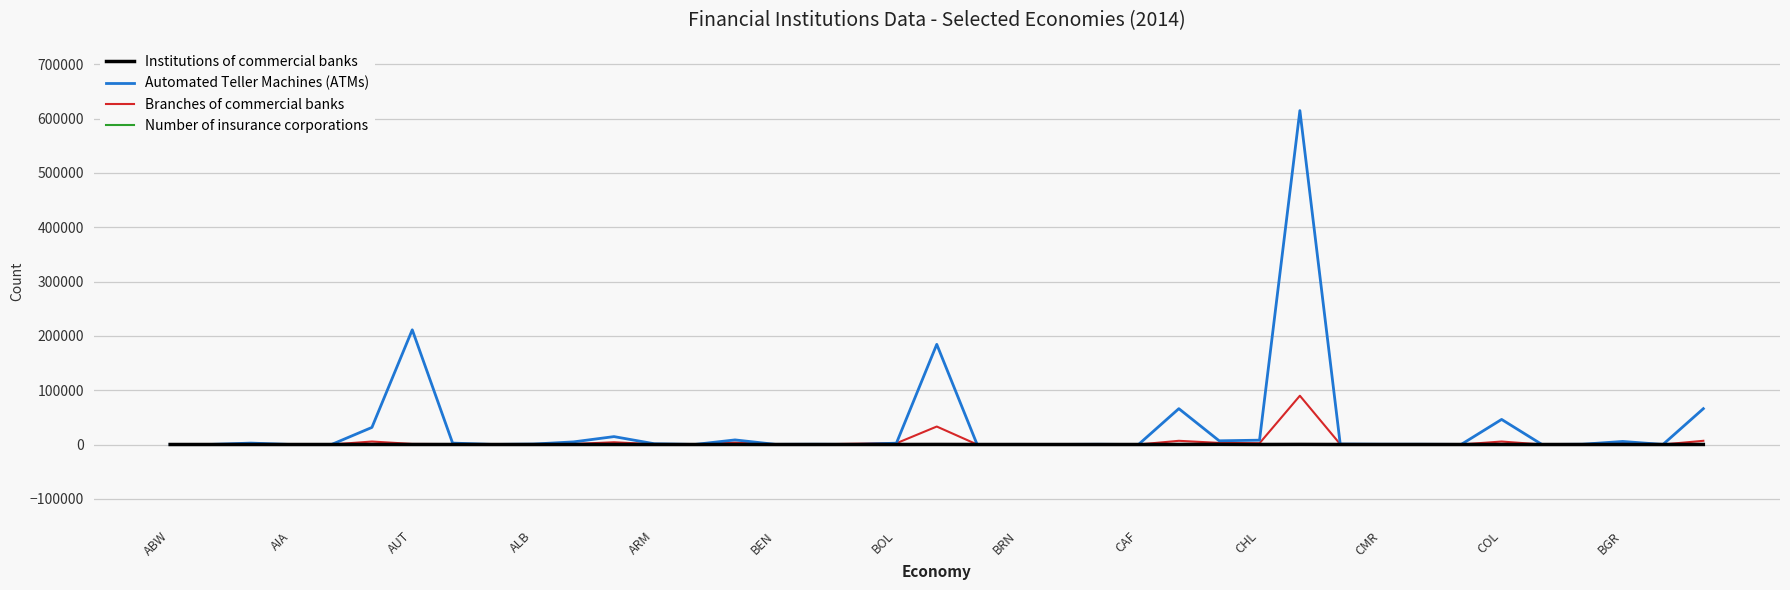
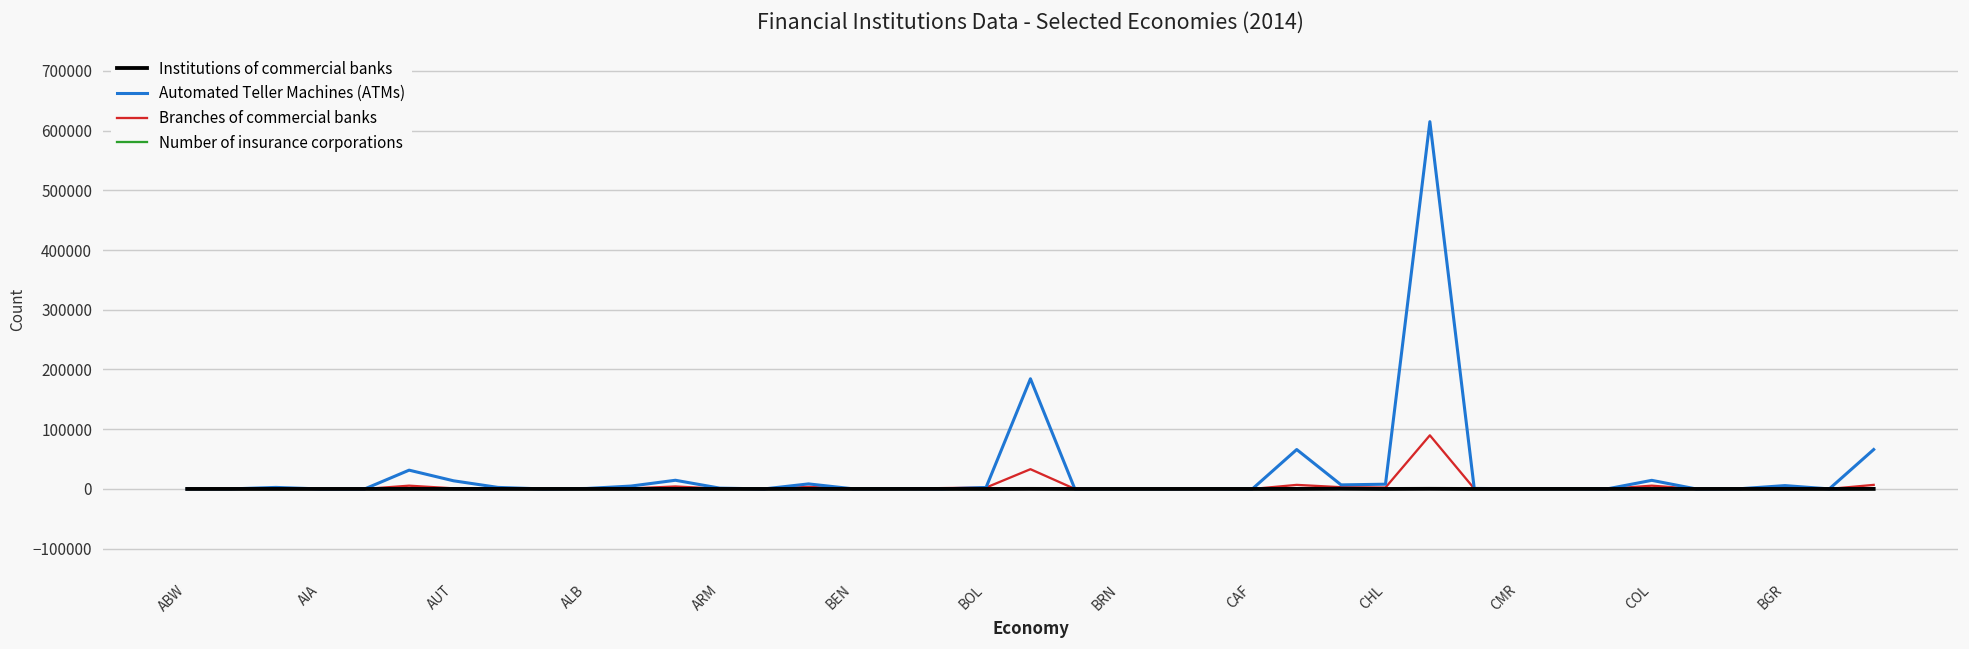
Automated Teller Machines (ATMs), AUT: 210000 -> 10000
Automated Teller Machines (ATMs), COL: 50000 -> 10000
